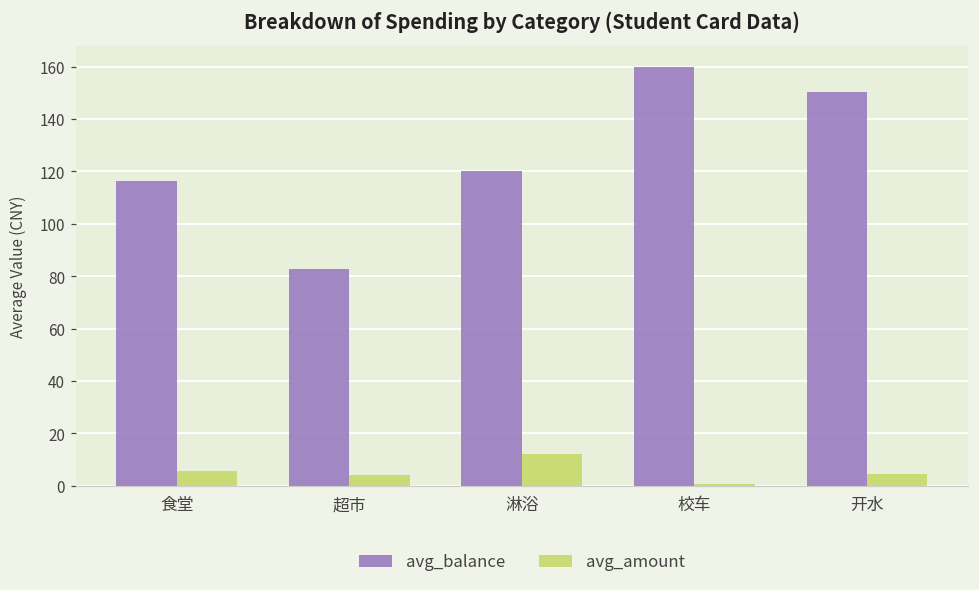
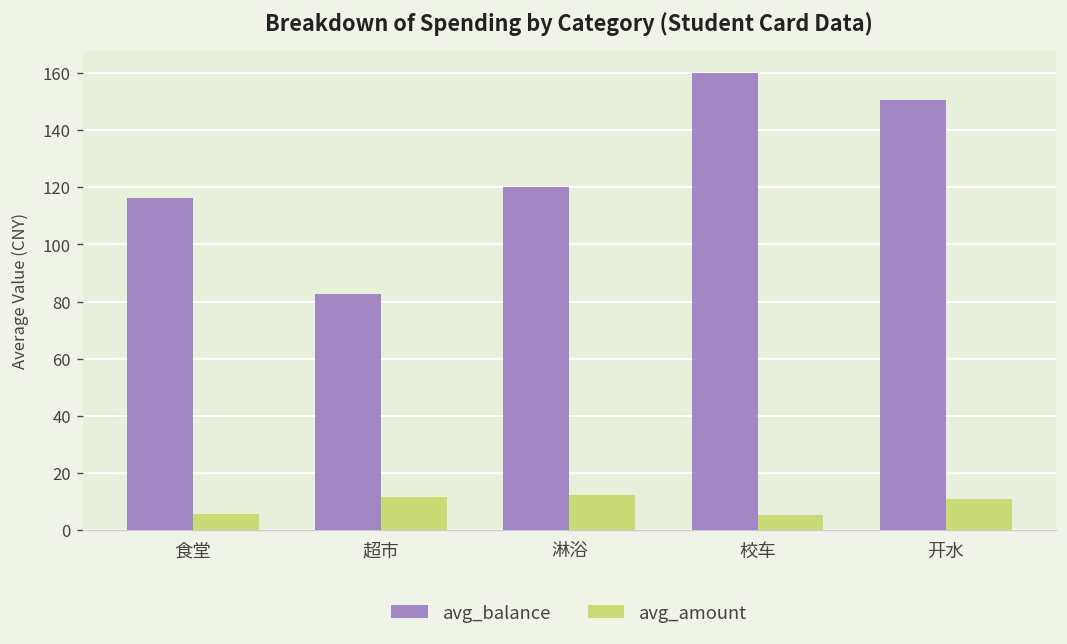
avg_amount, 超市: 4 -> 12
avg_amount, 校车: 1 -> 5
avg_amount, 开水: 5 -> 11
